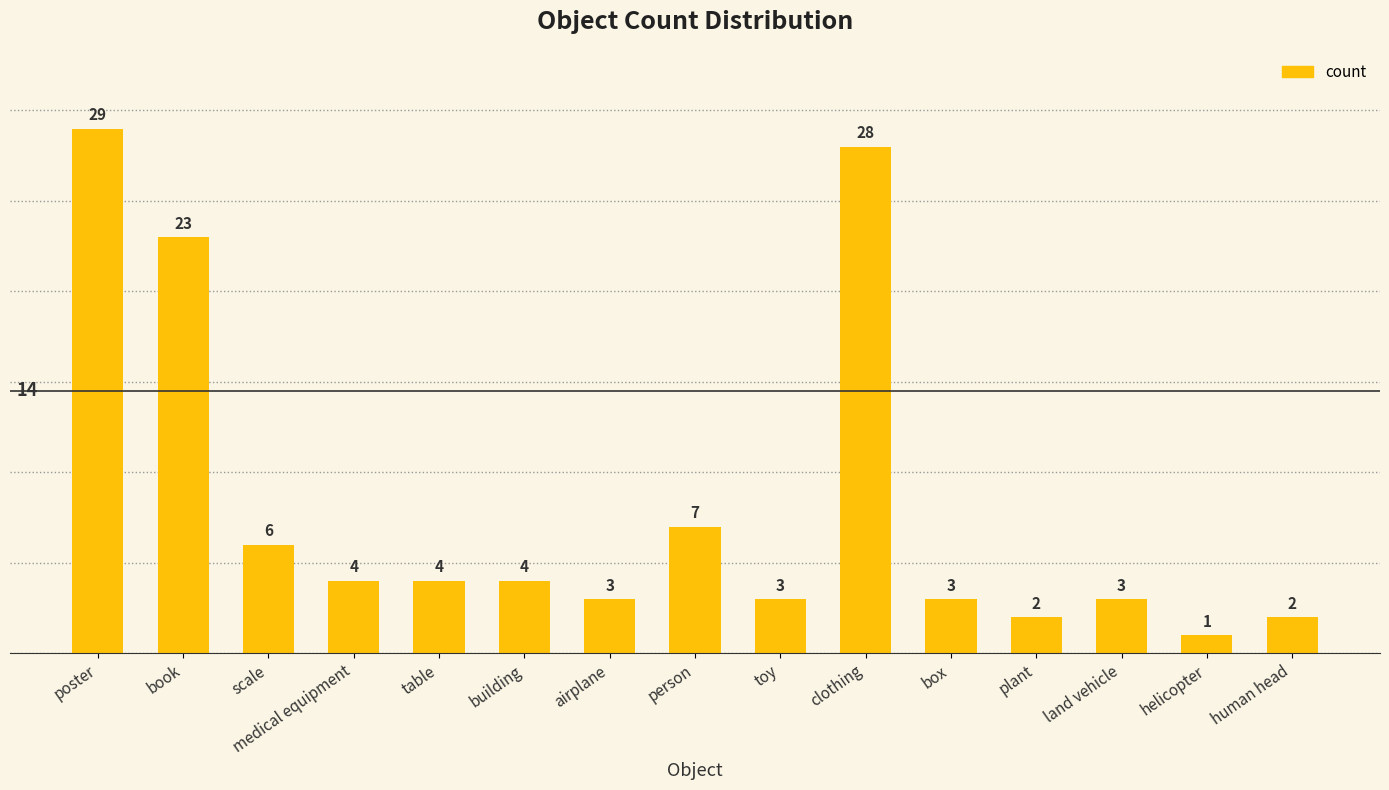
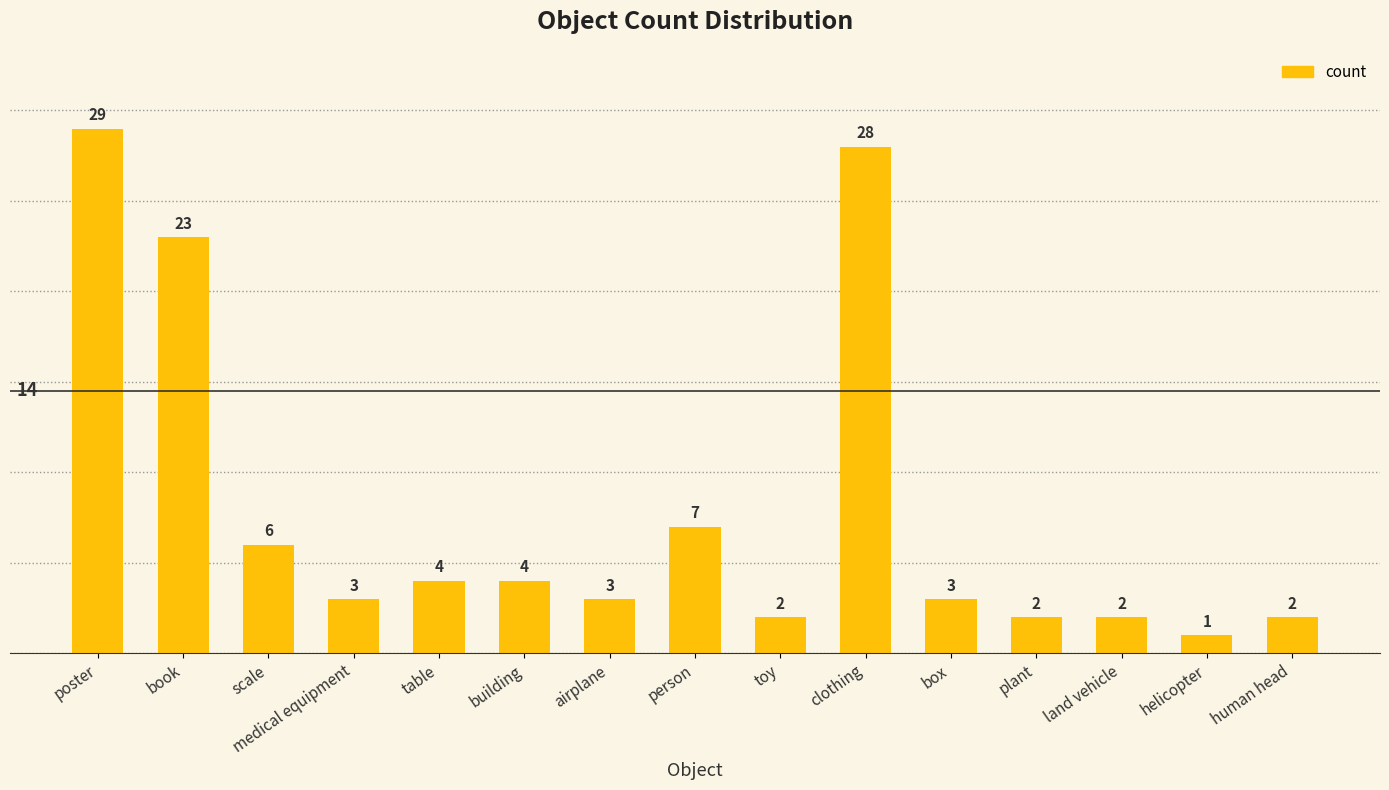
medical equipment: 4 -> 3
toy: 3 -> 2
land vehicle: 3 -> 2
